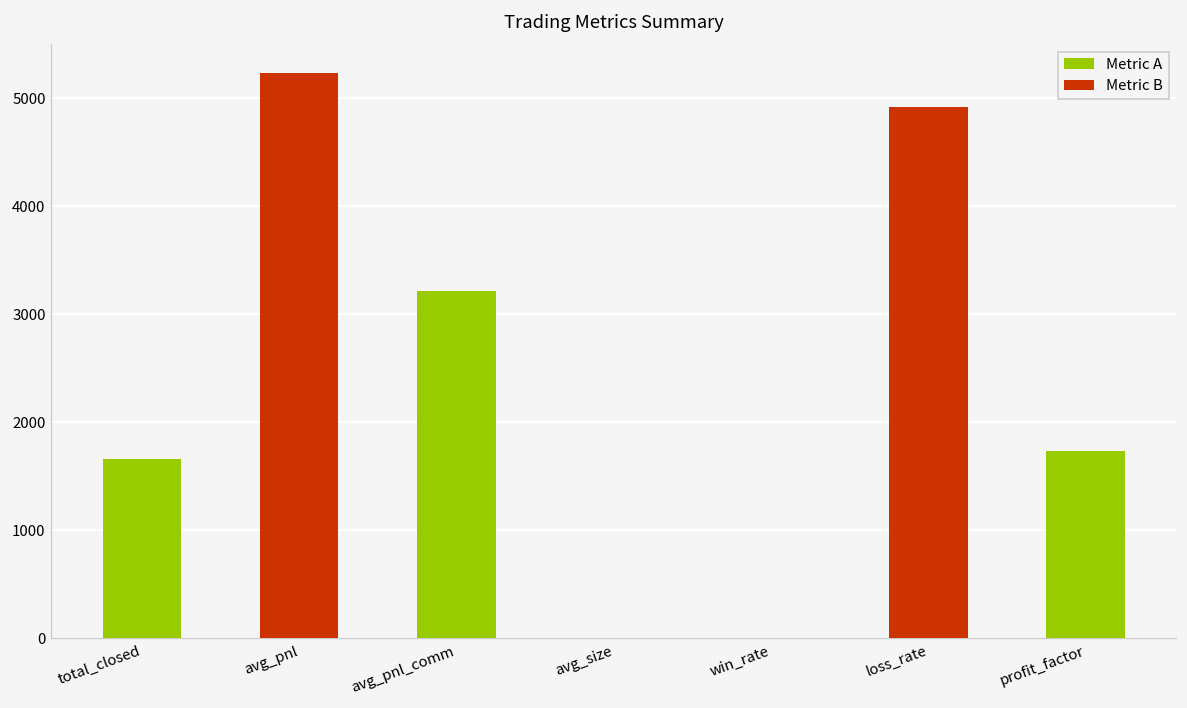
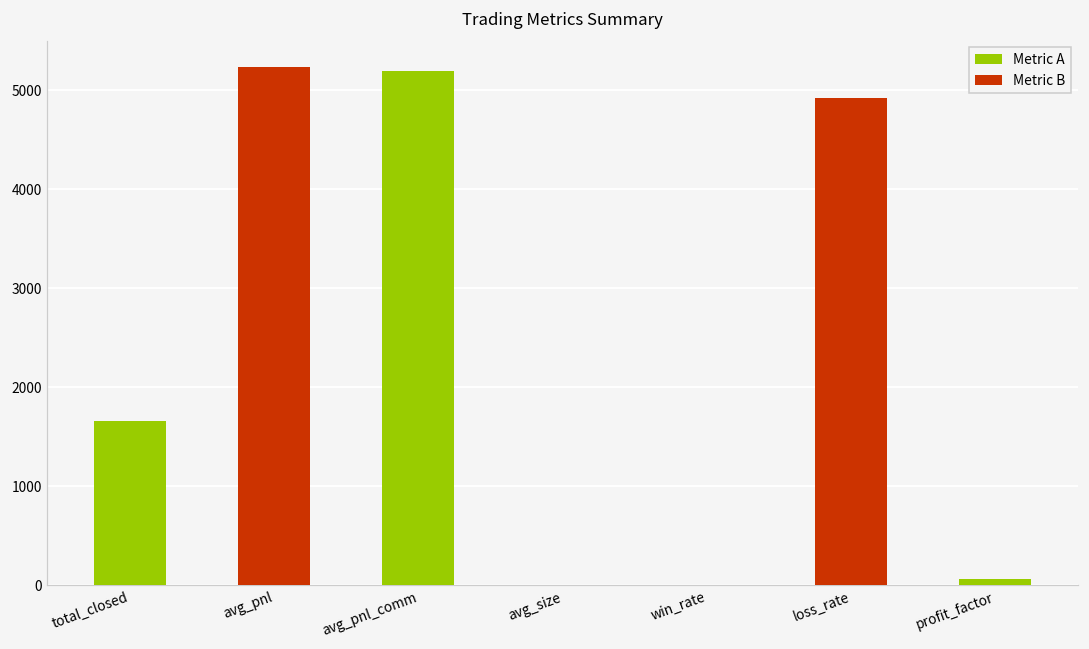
avg_pnl_comm: 3200 -> 5200
profit_factor: 1700 -> 100
